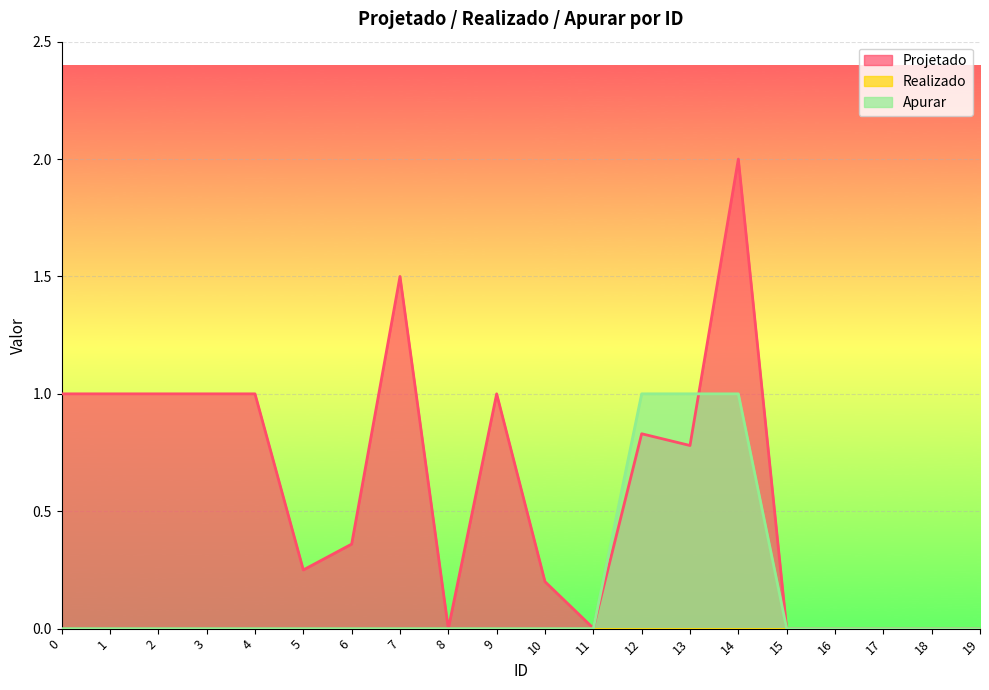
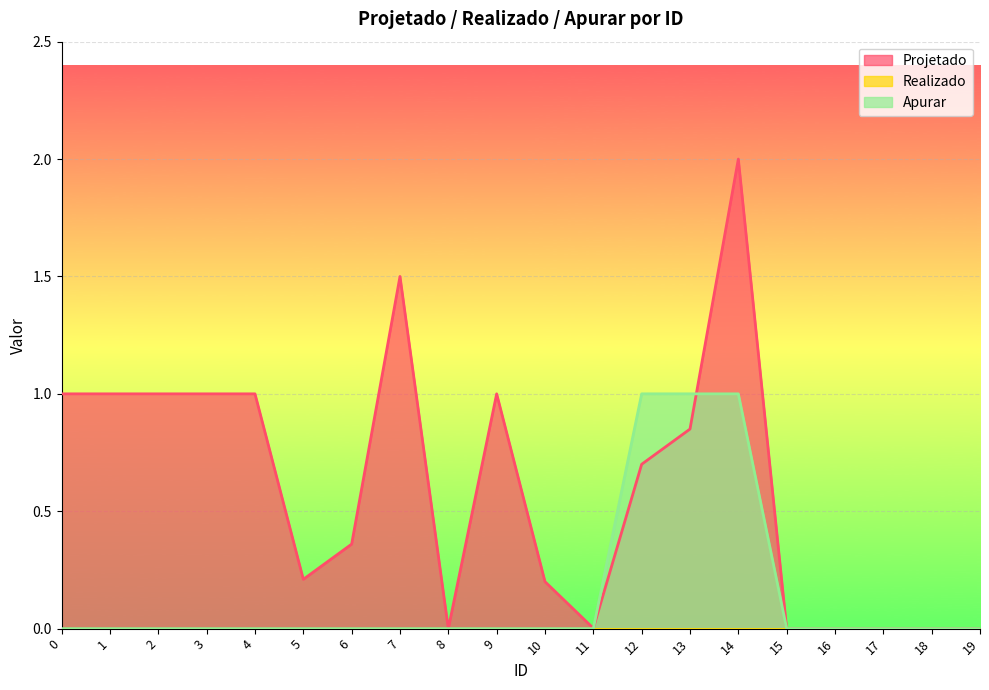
Projetado, 5: 0.25 -> 0.21
Projetado, 12: 0.83 -> 0.70
Projetado, 13: 0.78 -> 0.85
